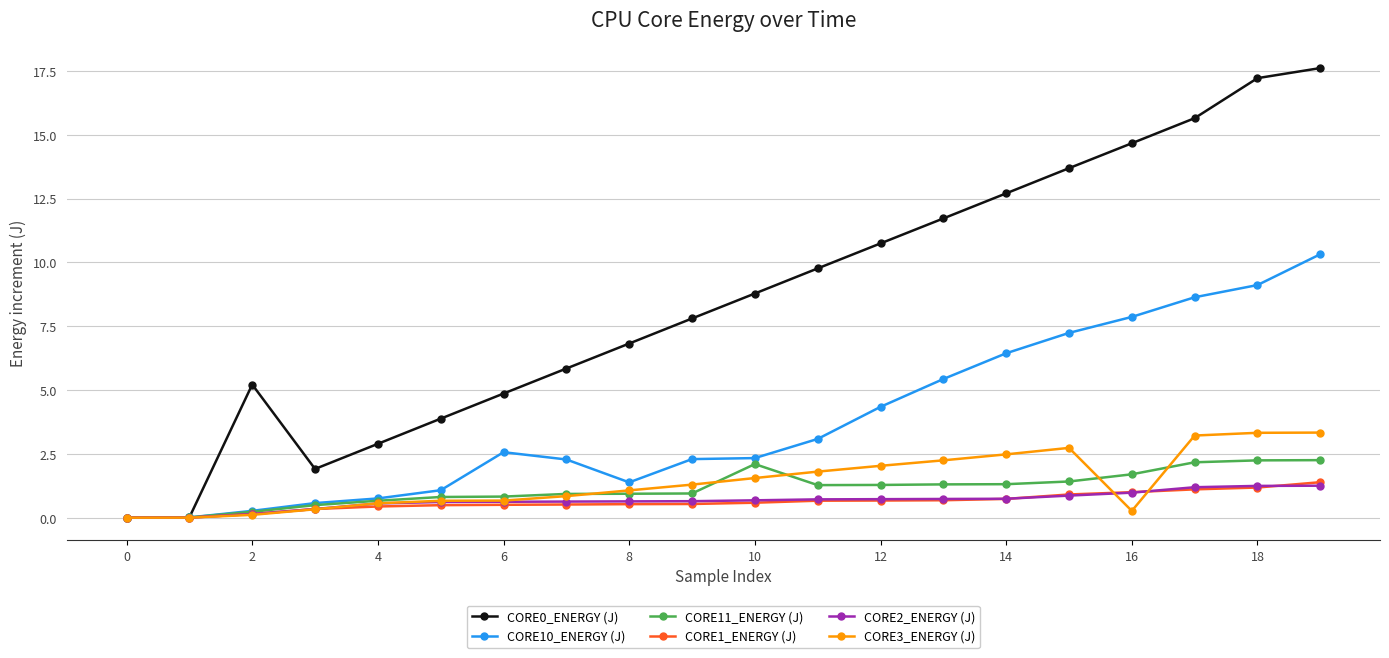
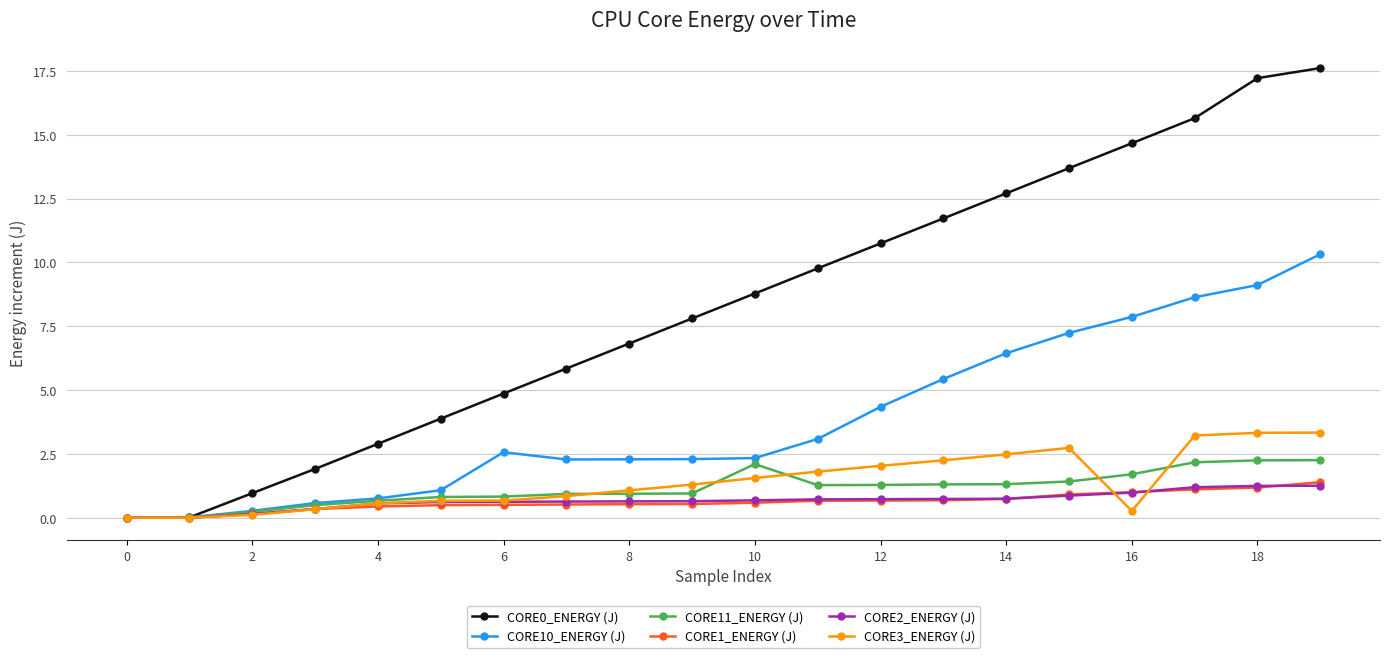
CORE0_ENERGY (J), 2: 5.2 -> 1.0
CORE10_ENERGY (J), 8: 1.4 -> 2.3
